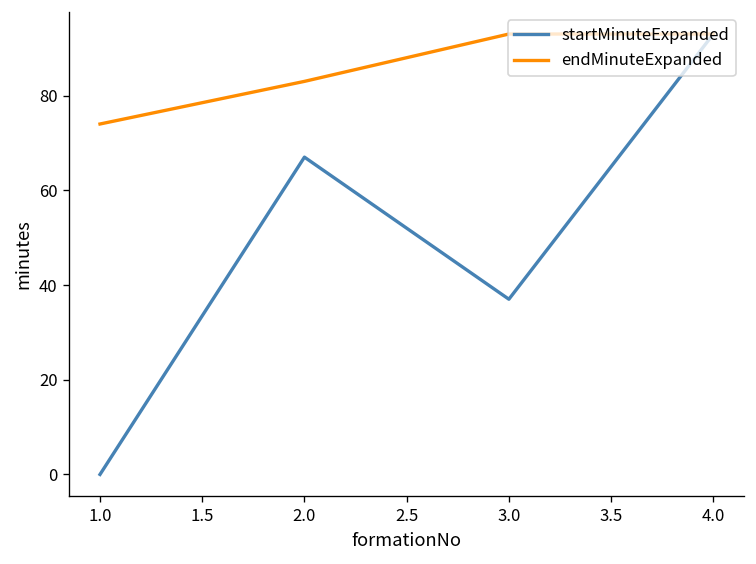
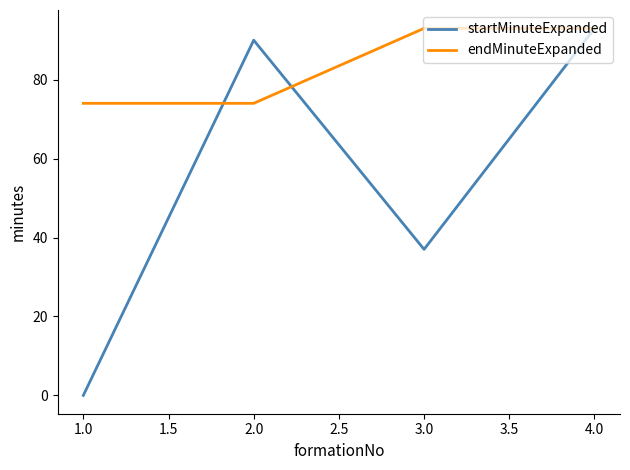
startMinuteExpanded, 2.0: 67 -> 90
endMinuteExpanded, 2.0: 83 -> 74
